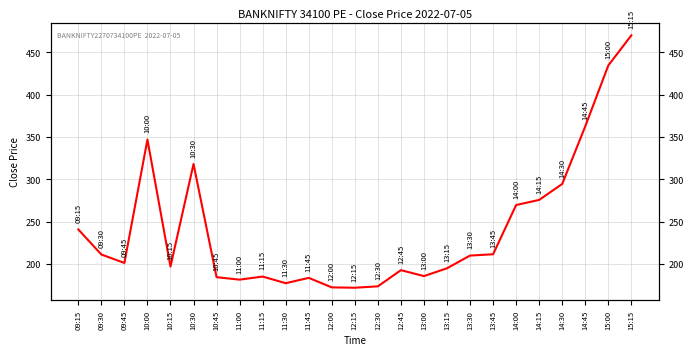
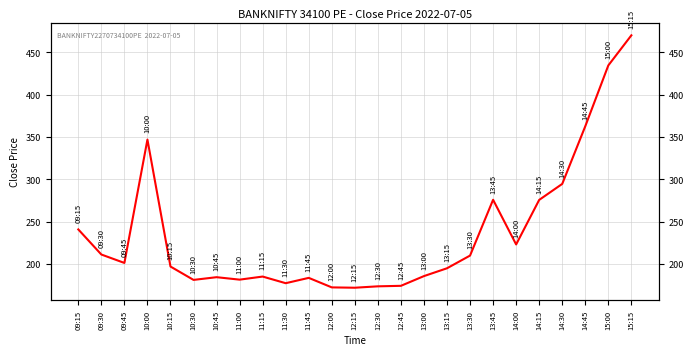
10:30: 320 -> 180
12:45: 190 -> 170
13:45: 210 -> 280
14:00: 270 -> 220
